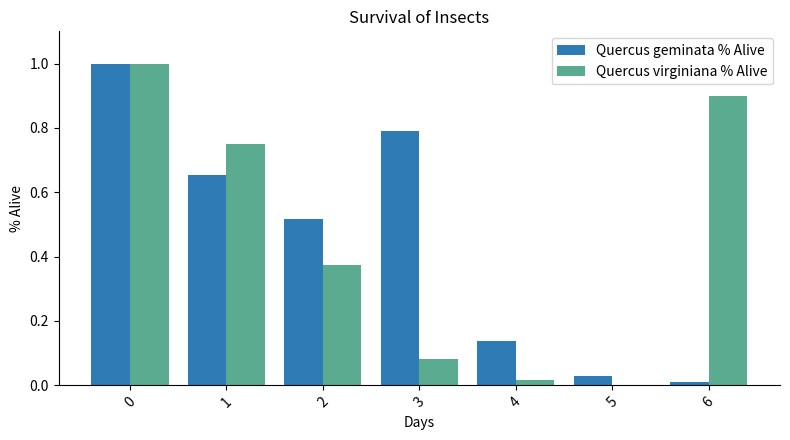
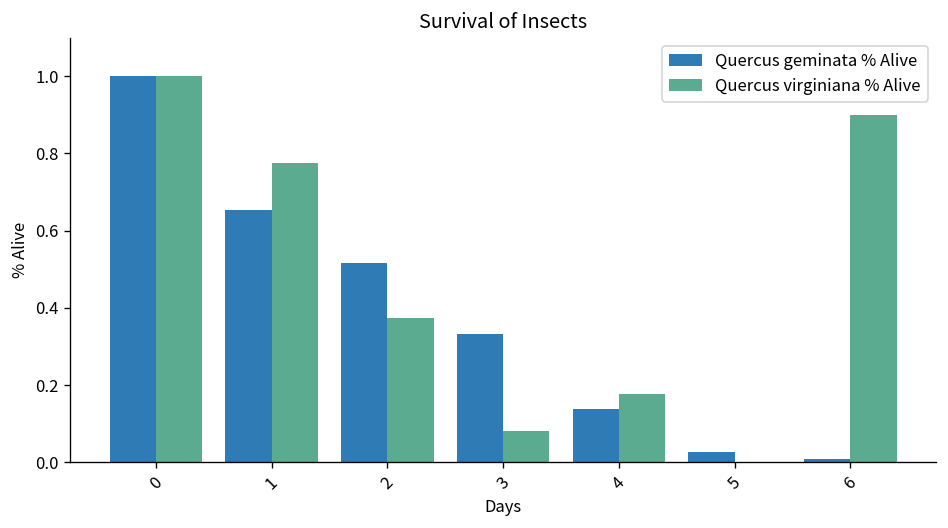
Quercus virginiana % Alive, 1: 0.75 -> 0.77
Quercus geminata % Alive, 3: 0.79 -> 0.33
Quercus virginiana % Alive, 4: 0.02 -> 0.18
